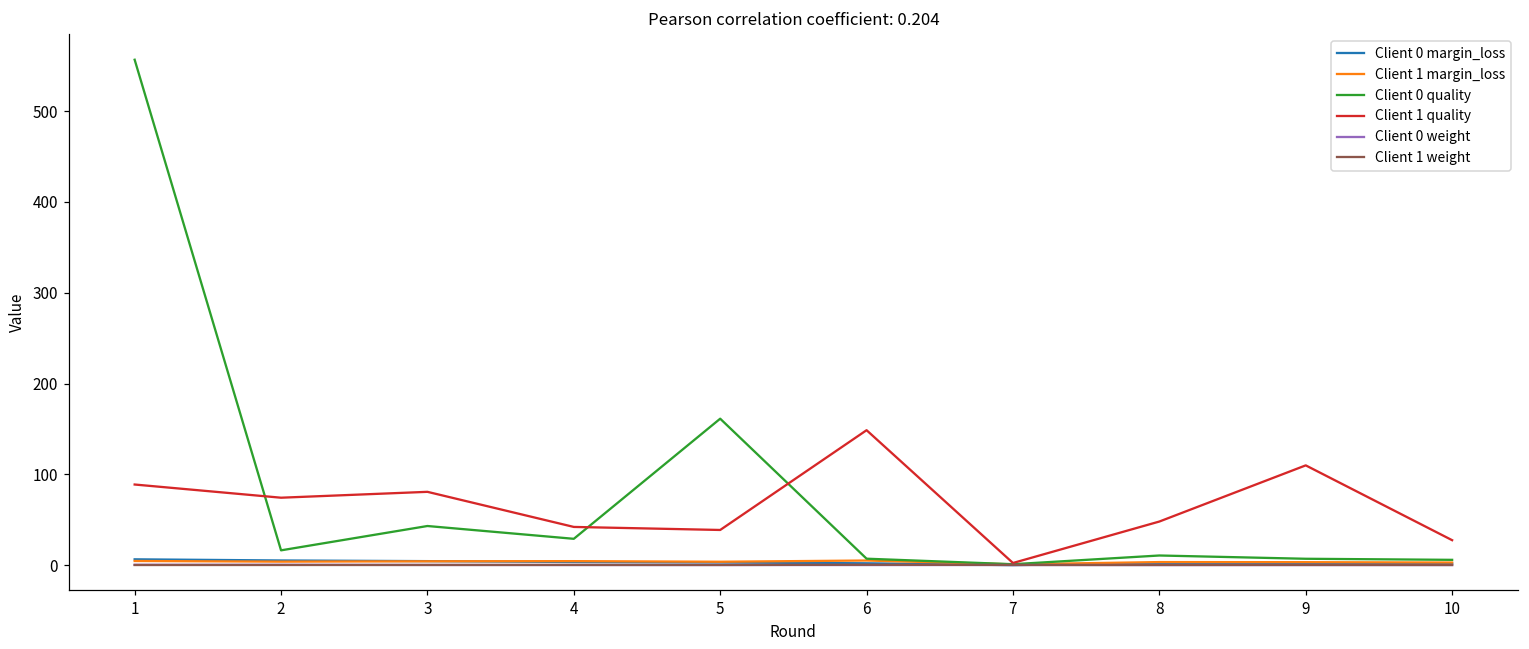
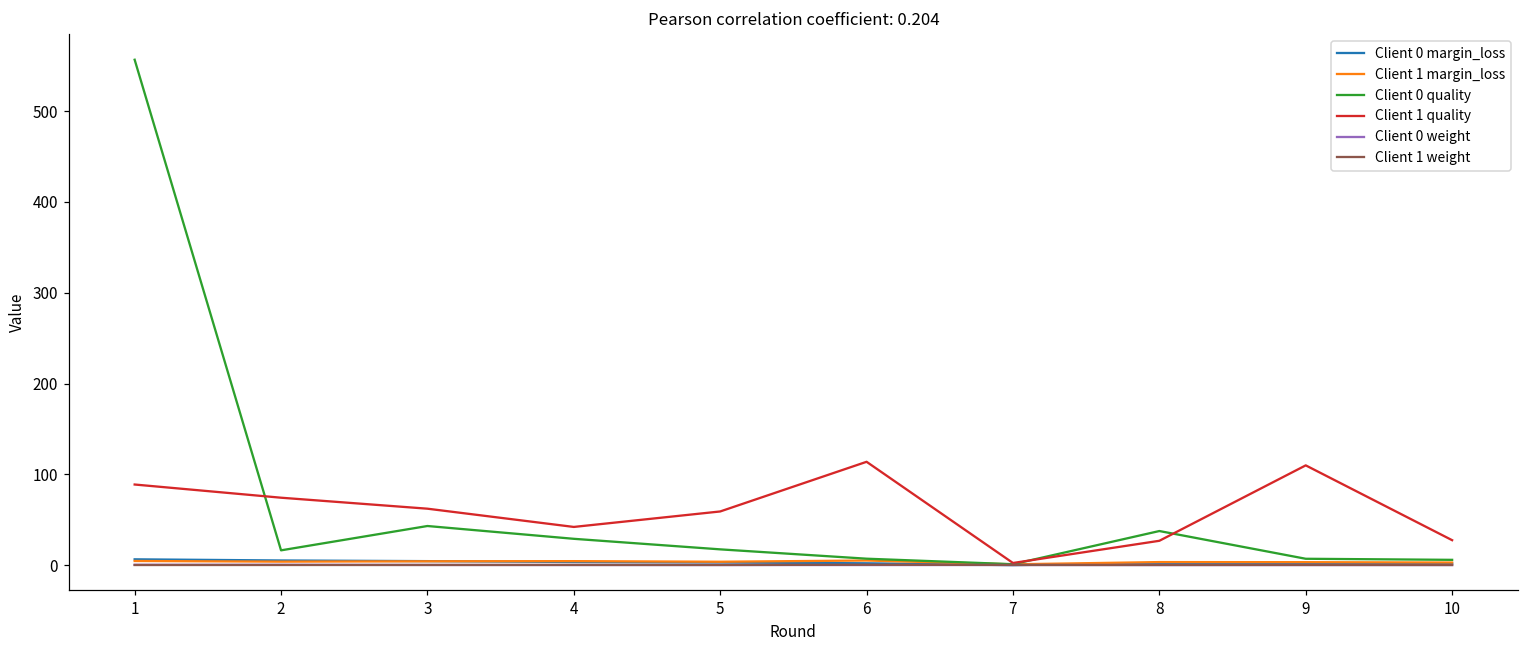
Client 1 quality, 3: 80 -> 60
Client 0 quality, 5: 160 -> 20
Client 1 quality, 5: 40 -> 60
Client 1 quality, 6: 150 -> 110
Client 0 quality, 8: 10 -> 40
Client 1 quality, 8: 50 -> 30
